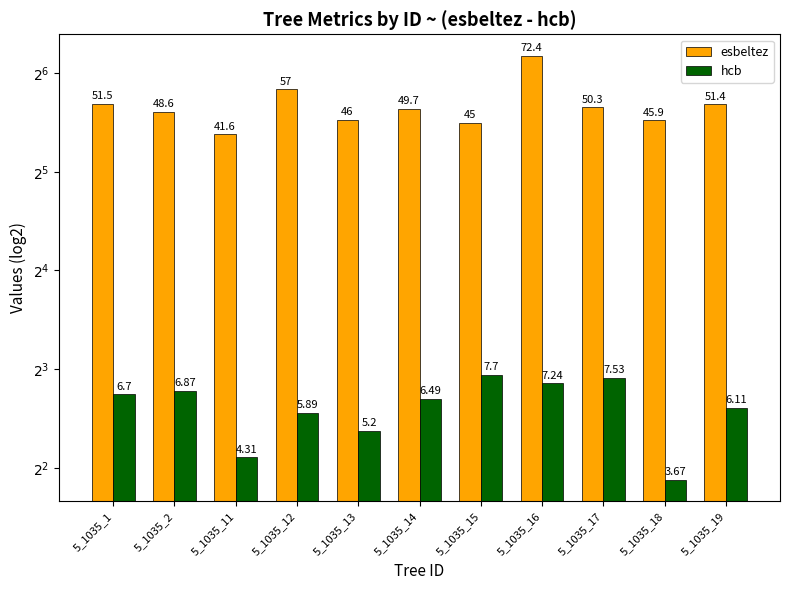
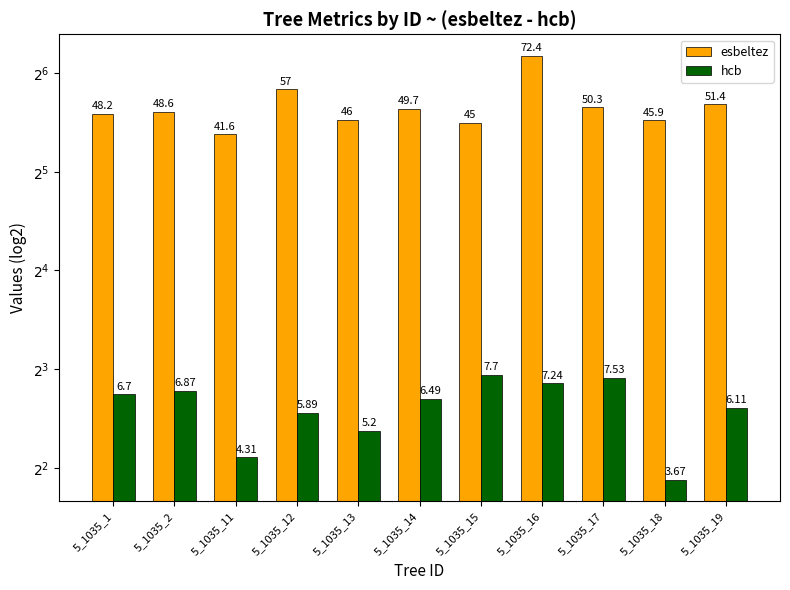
esbeltez, 5_1035_1: 51.5 -> 48.2
